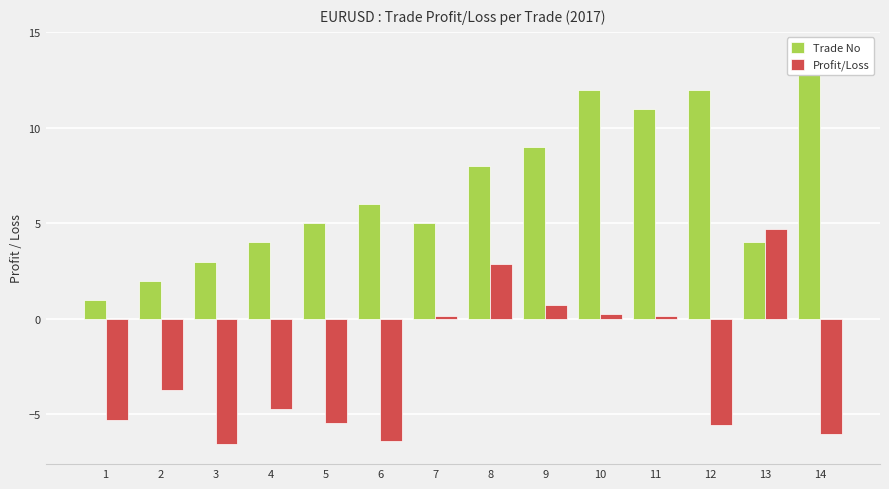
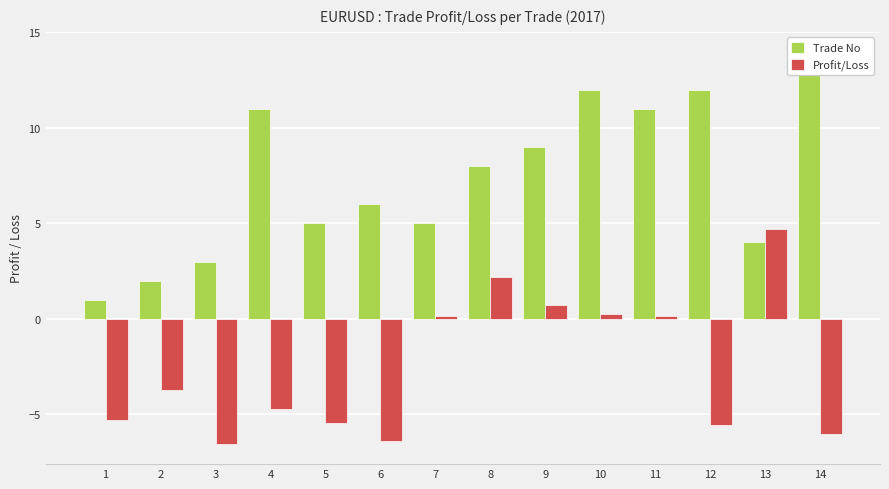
Trade No, 4: 4 -> 11
Profit/Loss, 8: 2.9 -> 2.2
